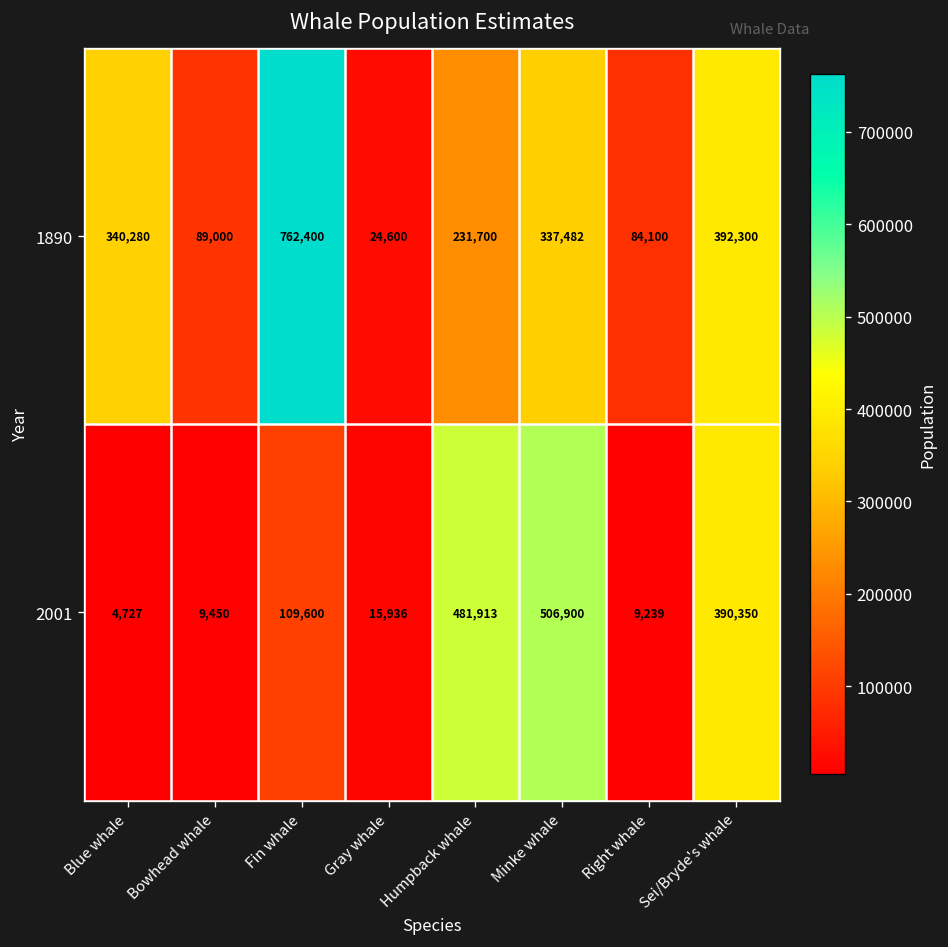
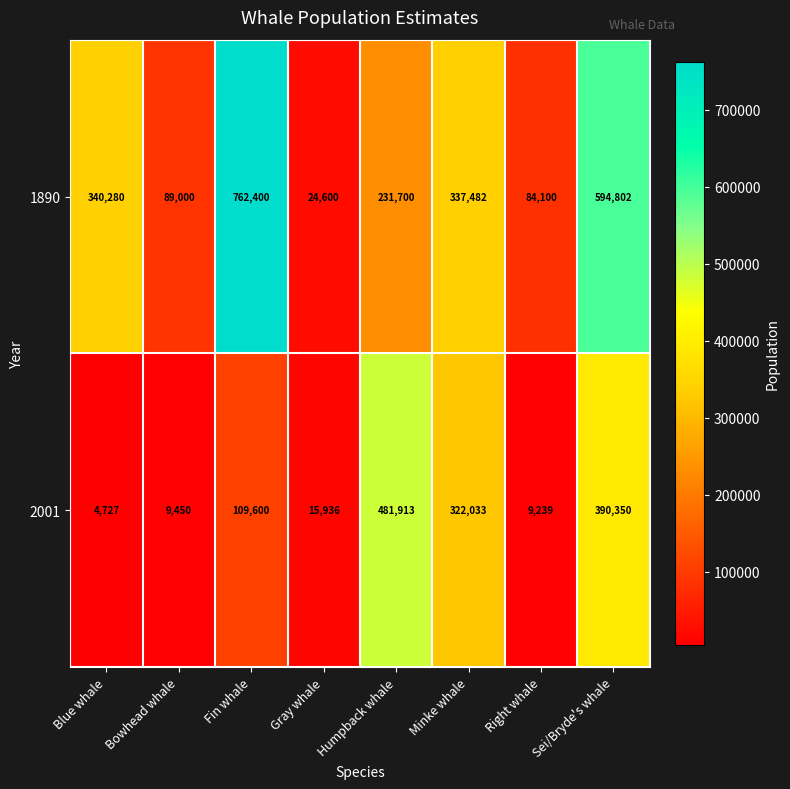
1890, Sei/Bryde's whale: 392,300 -> 594,802
2001, Minke whale: 506,900 -> 322,033
